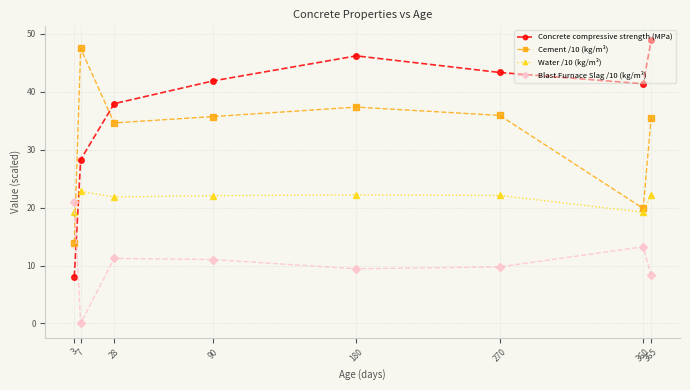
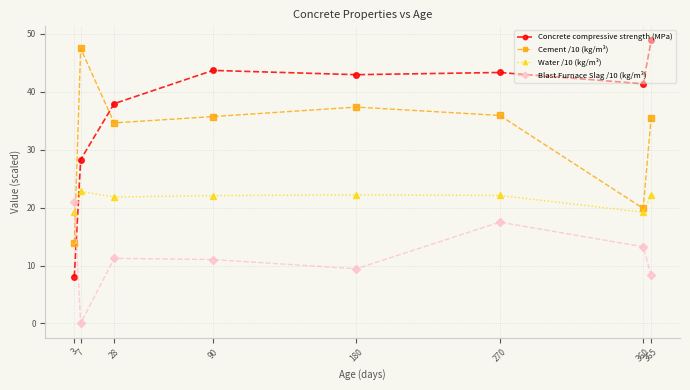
Concrete compressive strength (MPa), 90: 42 -> 44
Concrete compressive strength (MPa), 180: 46 -> 43
Blast Furnace Slag /10 (kg/m³), 270: 10 -> 17
